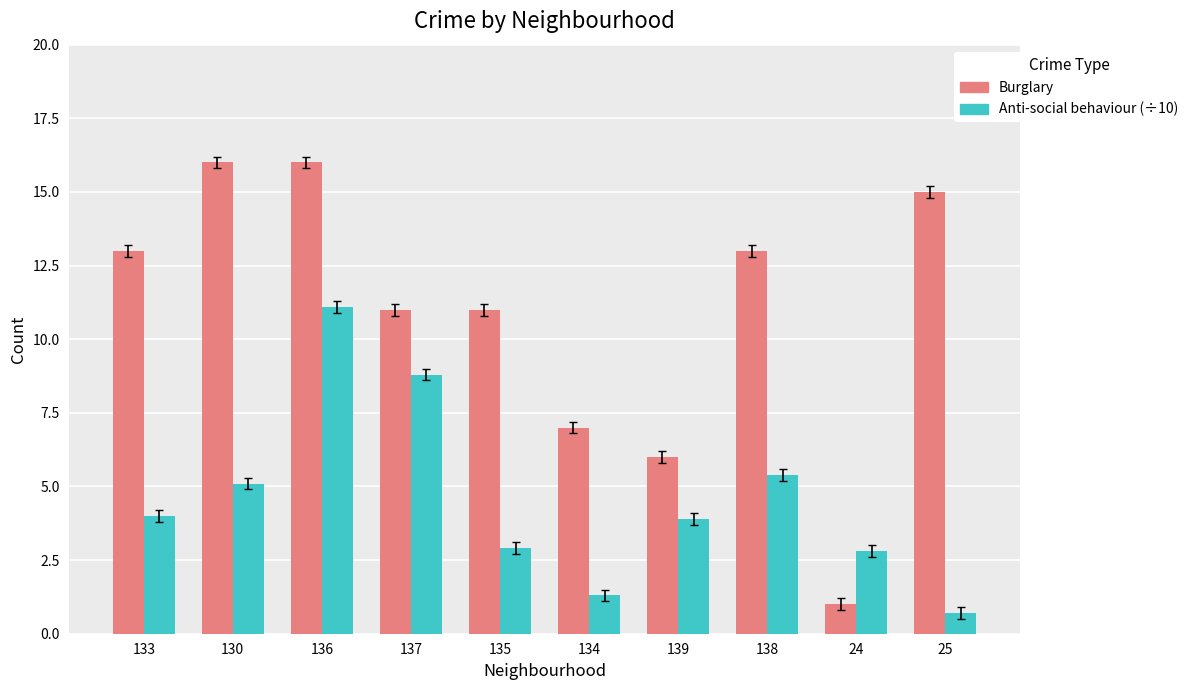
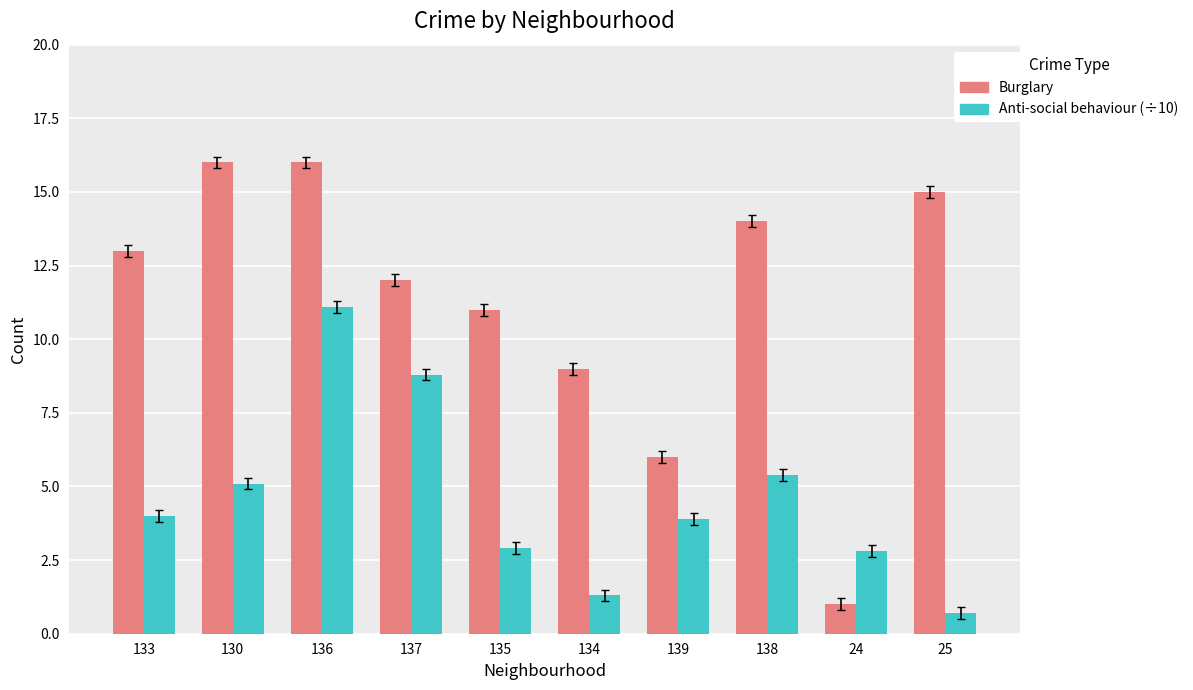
Burglary, 137: 11 -> 12
Burglary, 134: 7 -> 9
Burglary, 138: 13 -> 14
